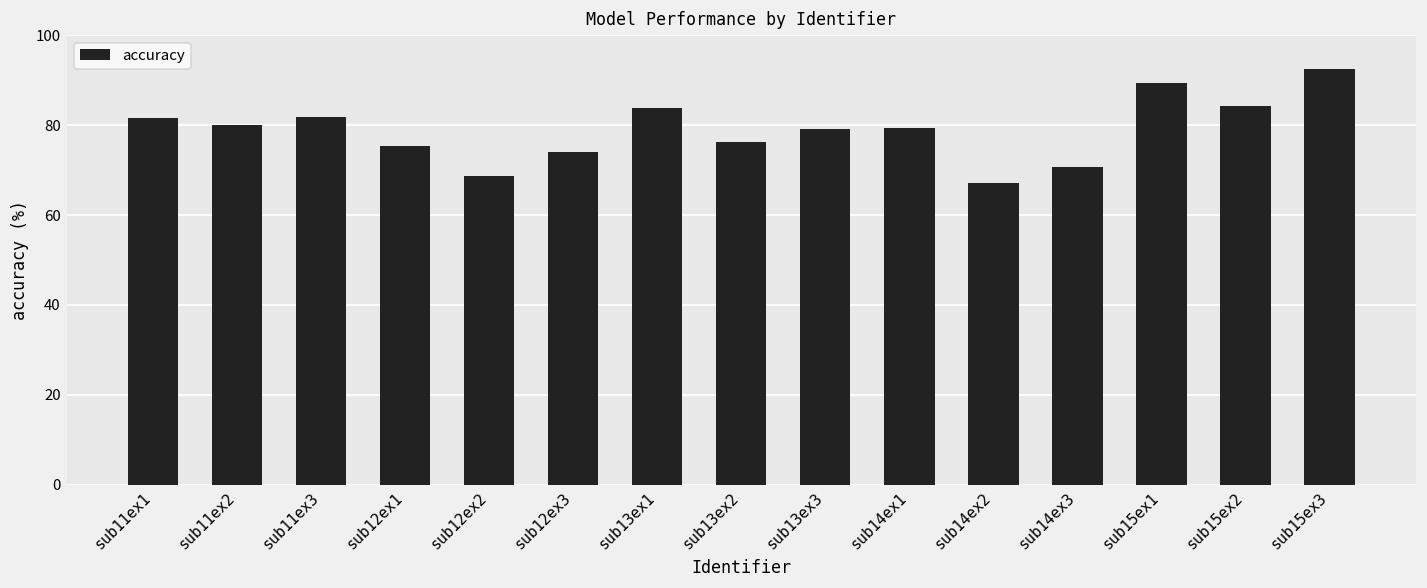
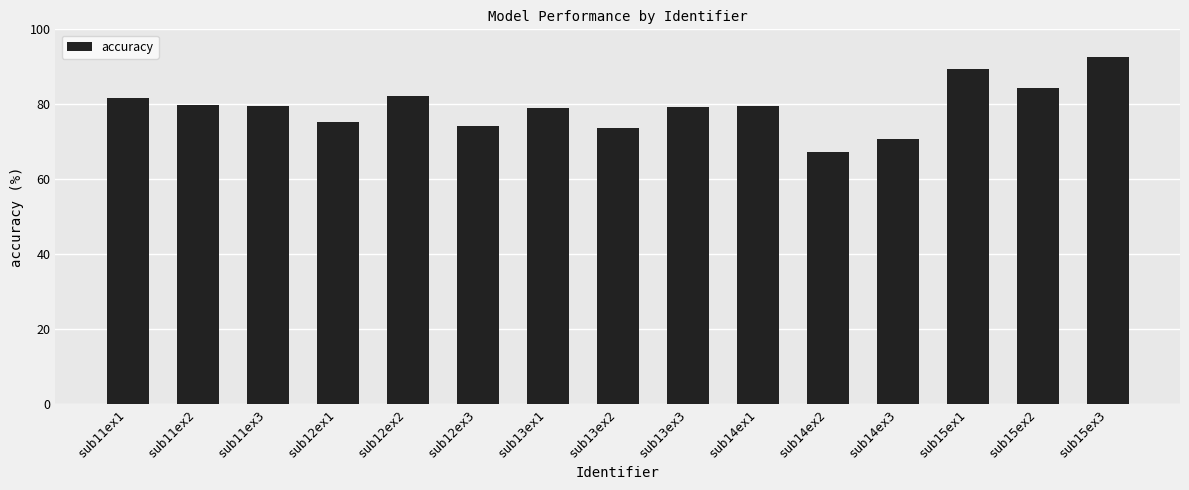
sub11ex3: 82 -> 79
sub12ex2: 69 -> 82
sub13ex1: 84 -> 79
sub13ex2: 76 -> 74
